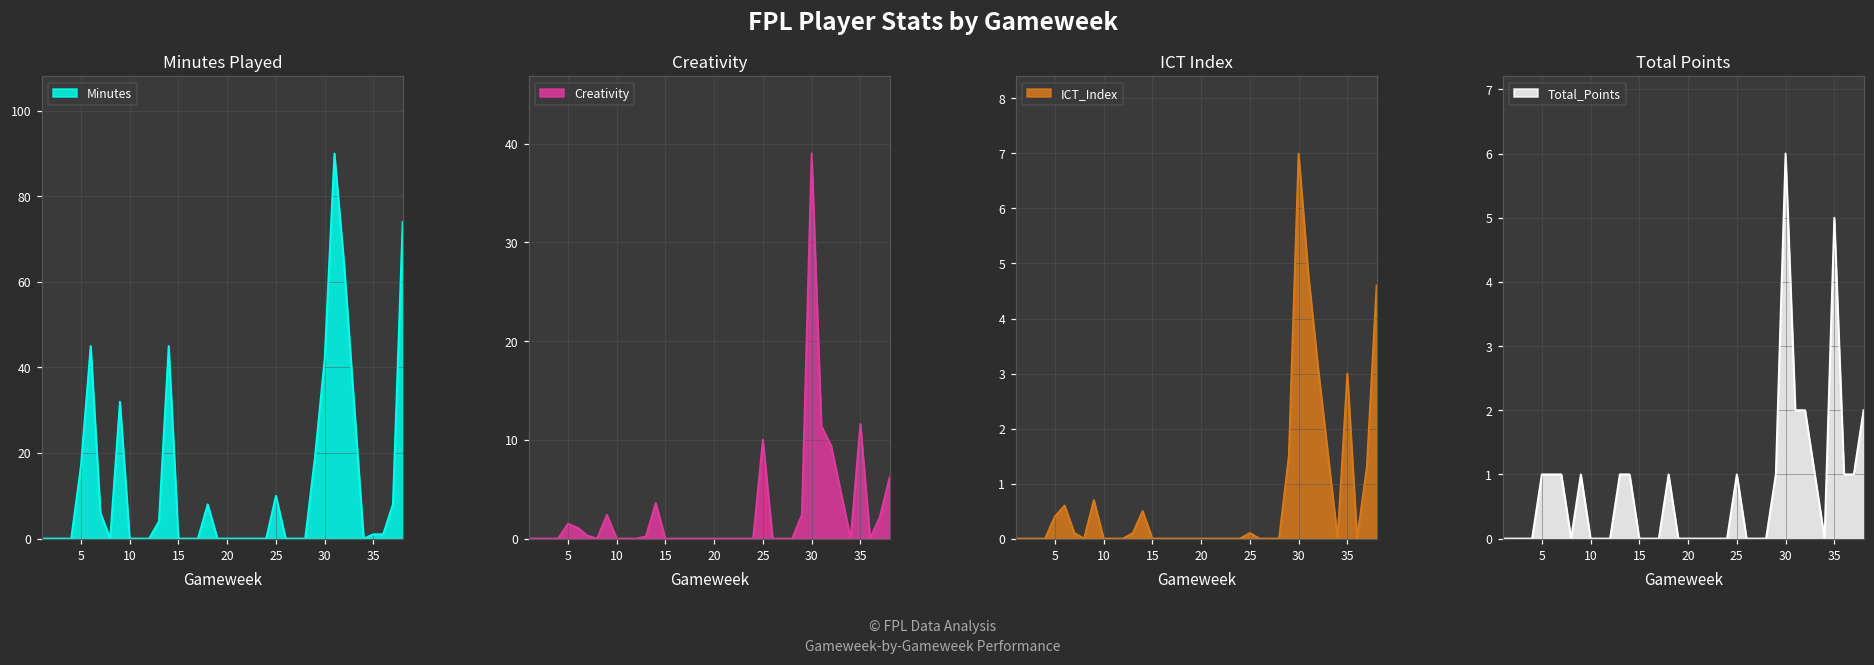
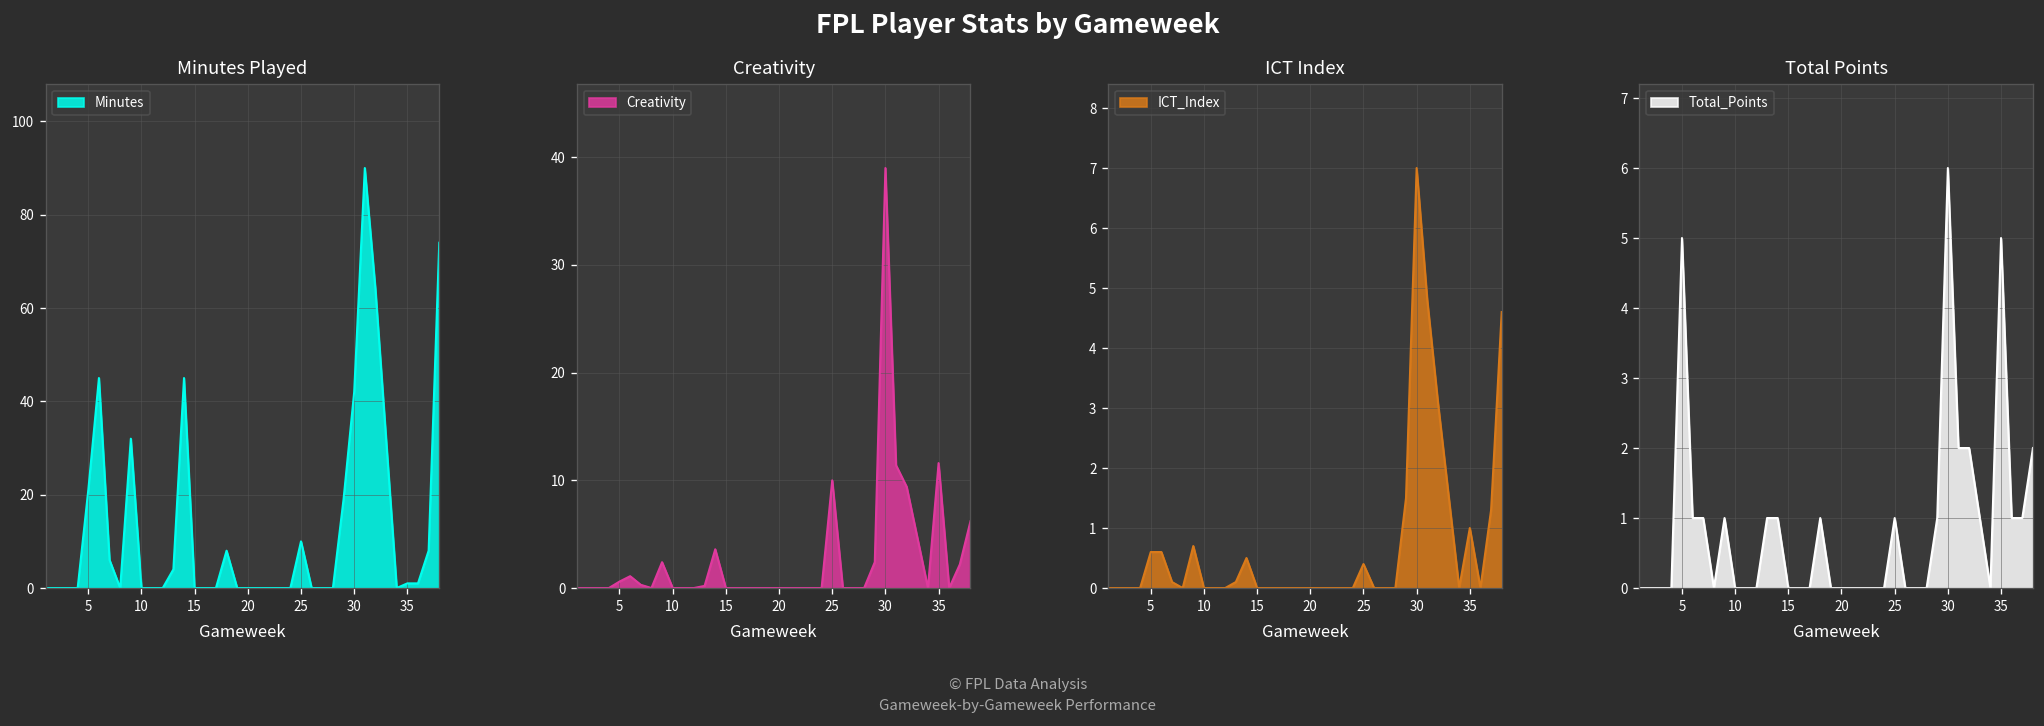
Minutes Played, 5: 17 -> 21
Creativity, 5: 2 -> 1
ICT Index, 5: 0.4 -> 0.6
ICT Index, 25: 0.1 -> 0.4
ICT Index, 35: 3 -> 1
Total Points, 5: 1 -> 5
